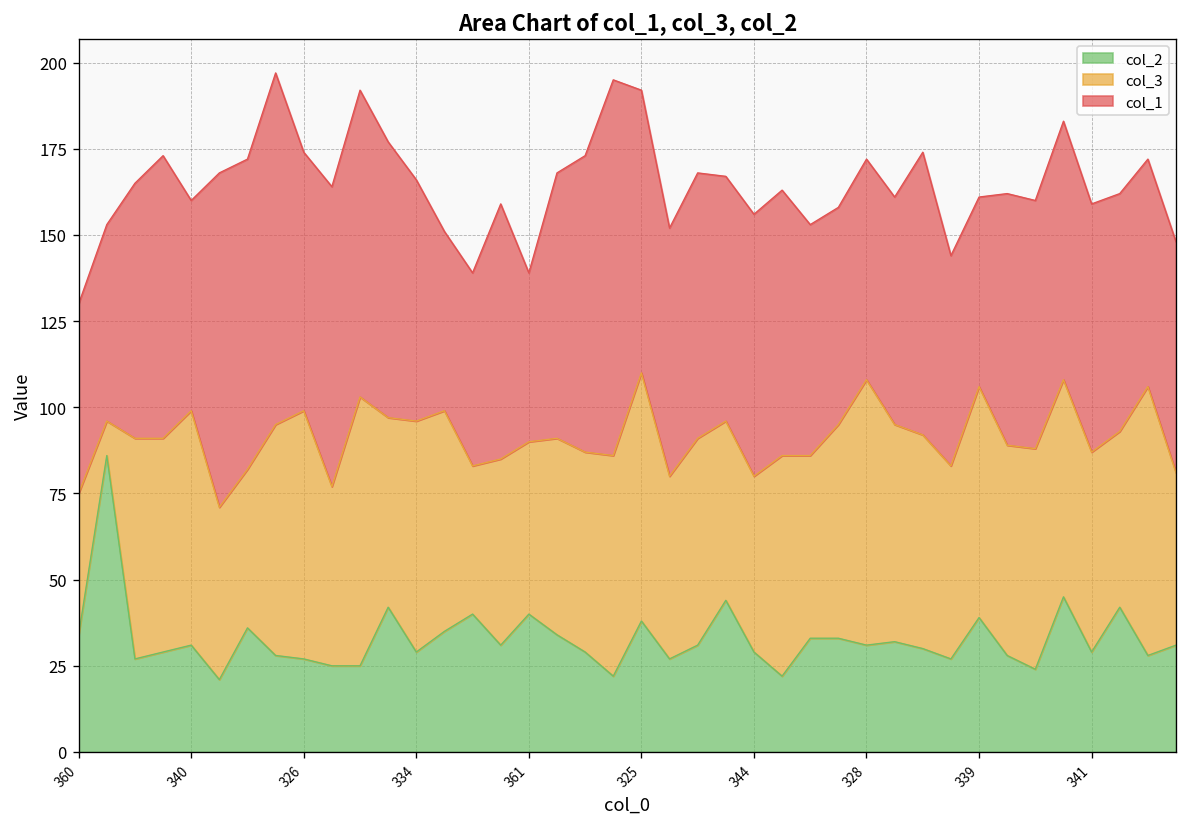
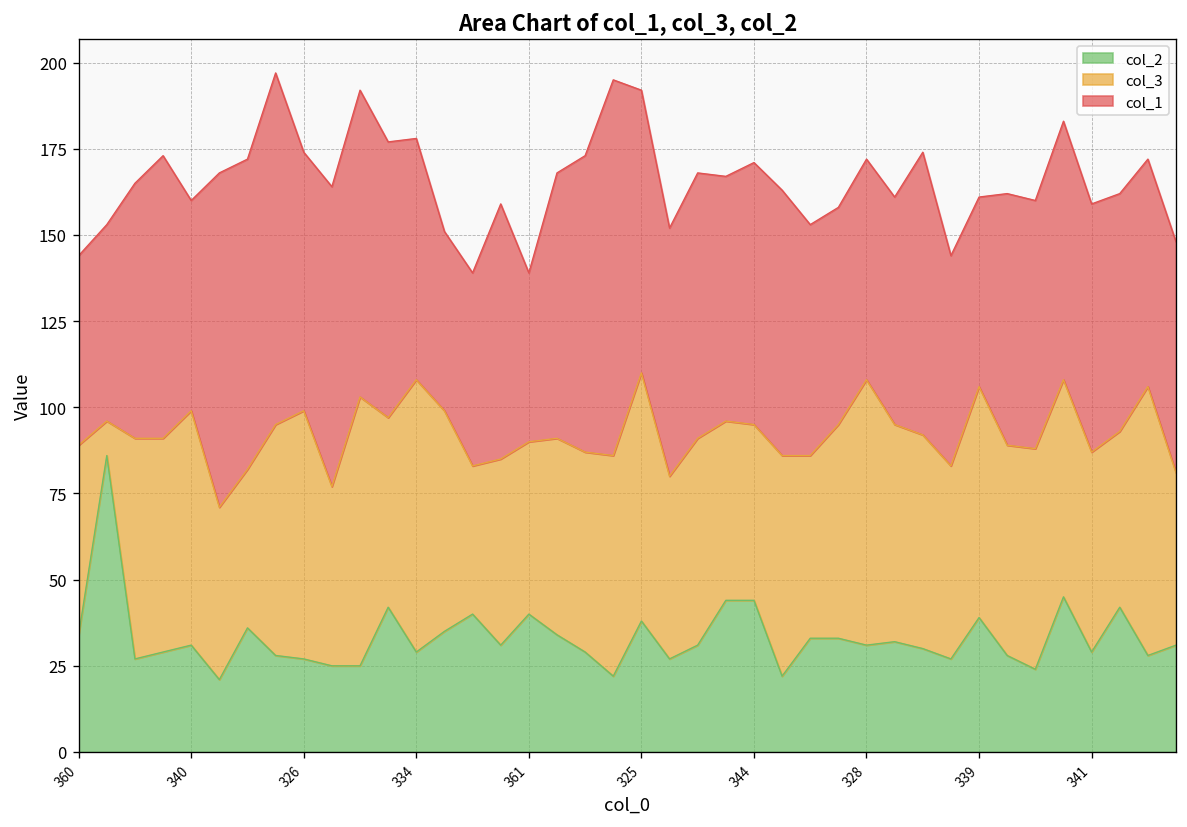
col_3, 360: 41 -> 55
col_3, 334: 67 -> 79
col_2, 344: 29 -> 44
